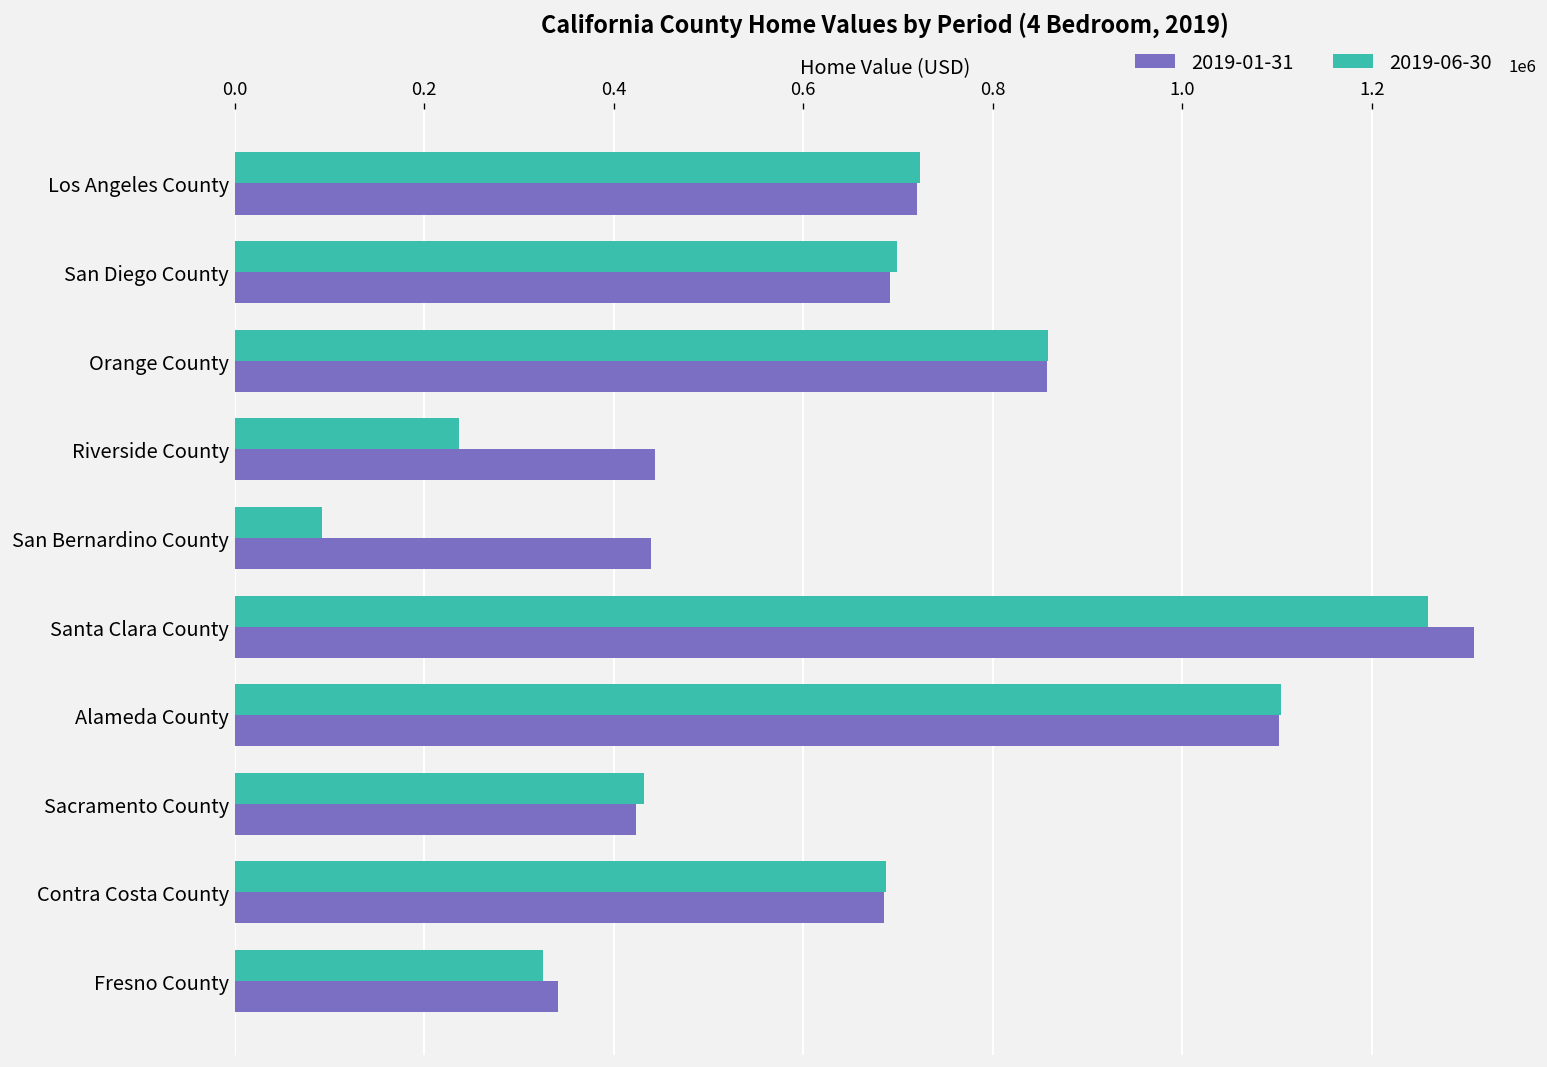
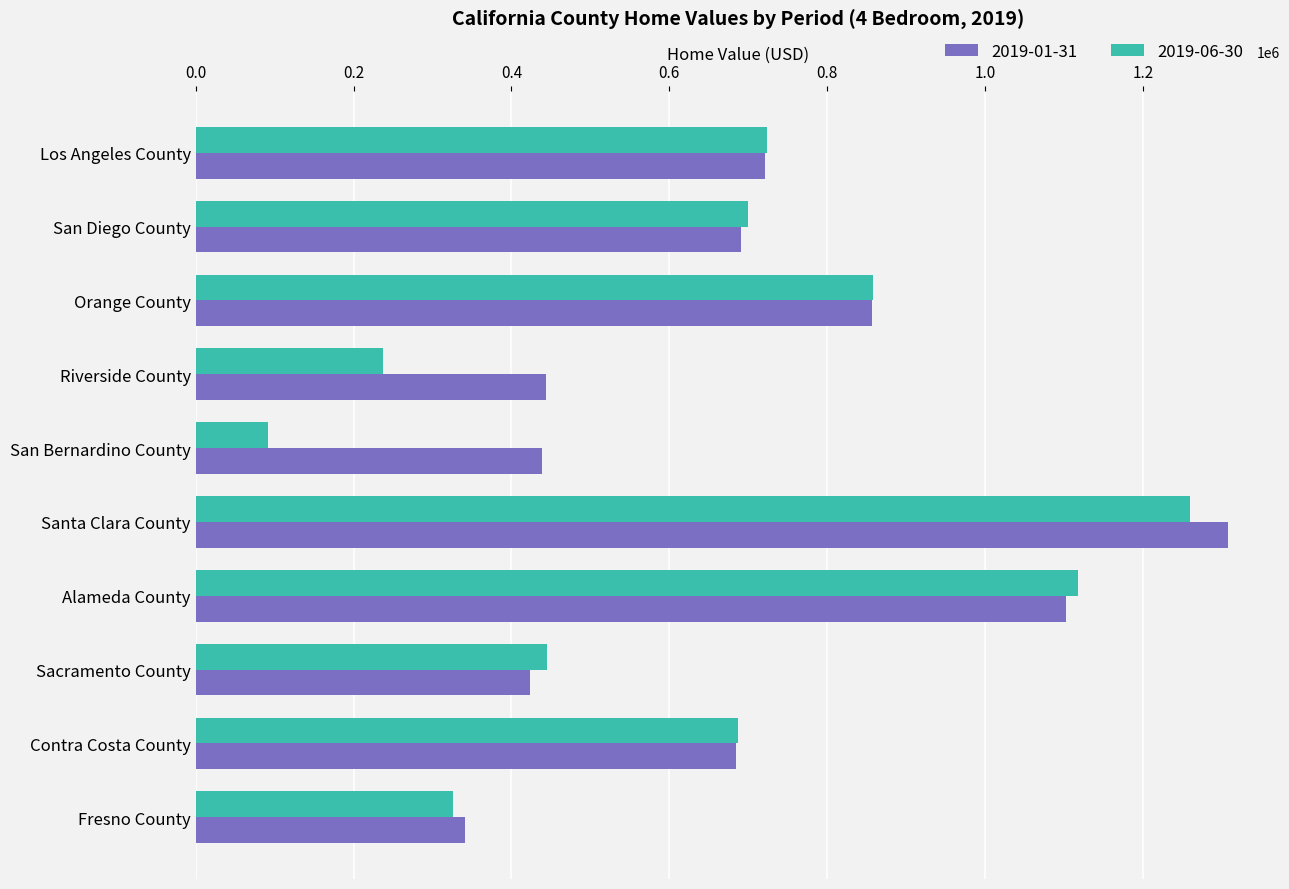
2019-06-30, Alameda County: 1100000 -> 1120000
2019-06-30, Sacramento County: 430000 -> 450000
